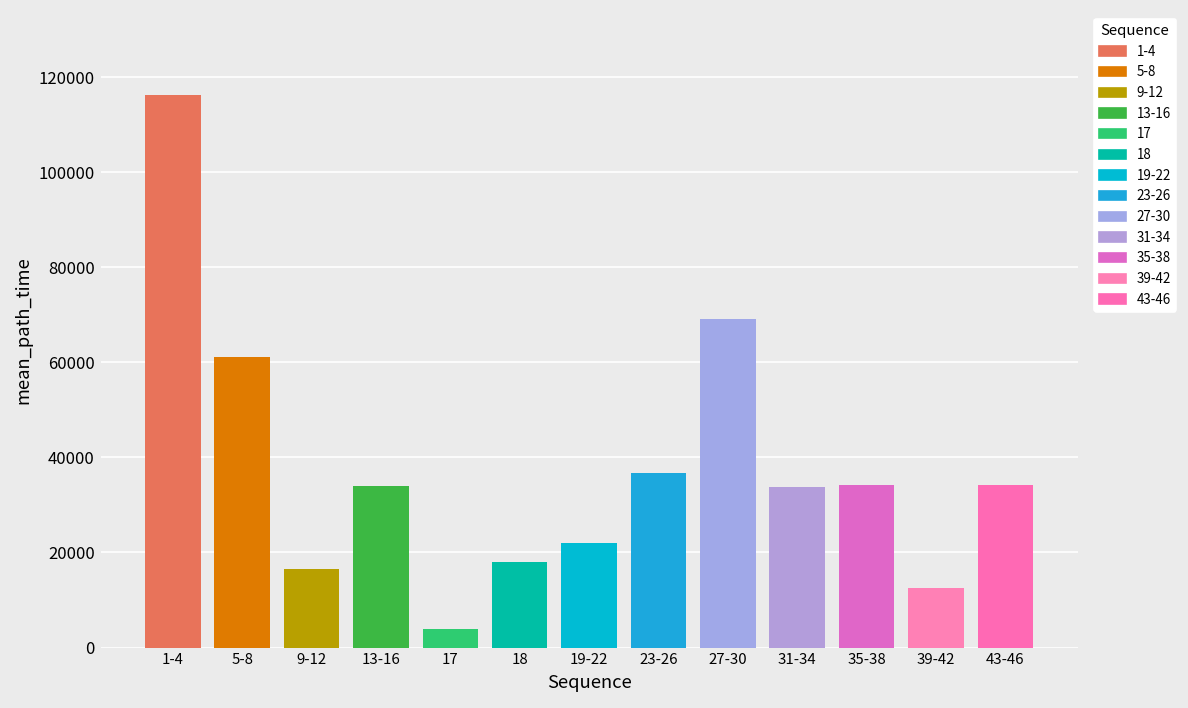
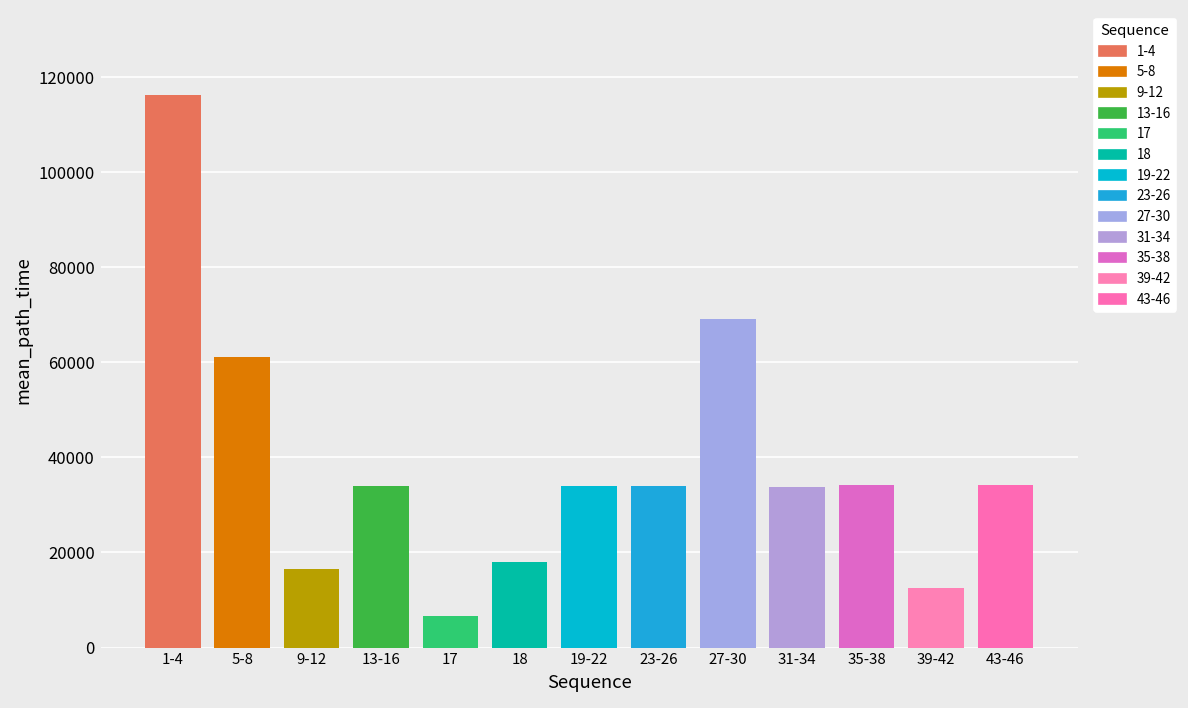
17: 4000 -> 7000
19-22: 22000 -> 34000
23-26: 37000 -> 34000
